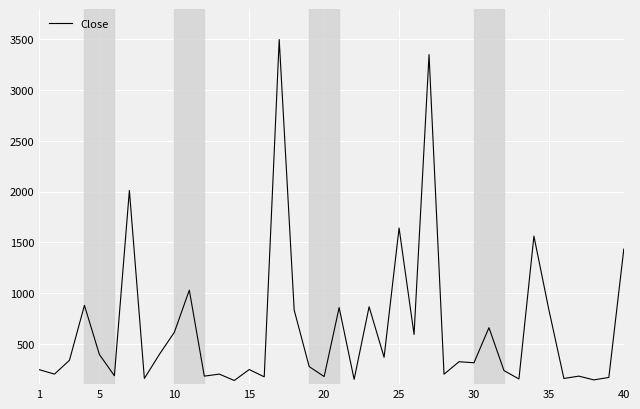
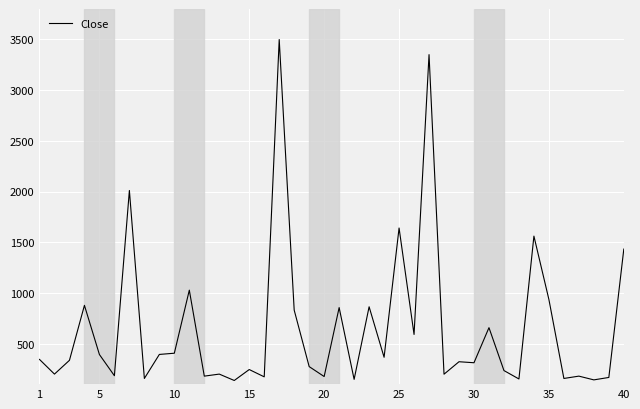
1: 240 -> 340
10: 610 -> 410
35: 830 -> 940
